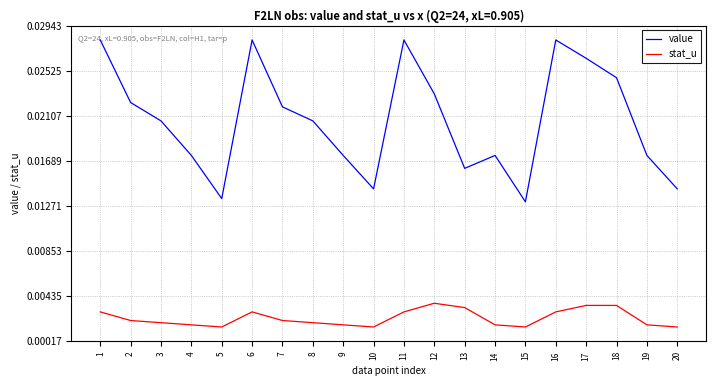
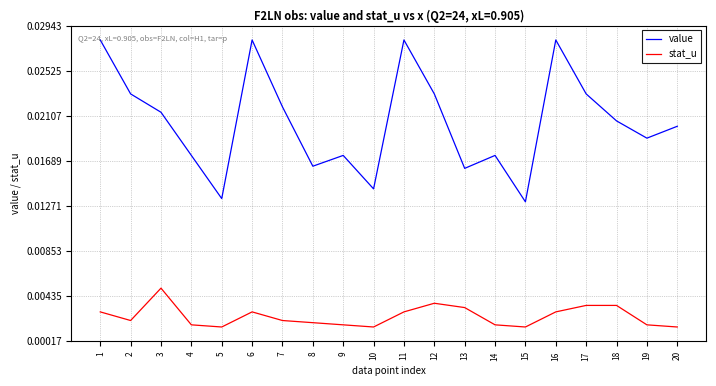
value, 2: 0.0223 -> 0.0231
value, 3: 0.0206 -> 0.0214
stat_u, 3: 0.0019 -> 0.0051
value, 8: 0.0206 -> 0.0164
value, 17: 0.0264 -> 0.0231
value, 18: 0.0246 -> 0.0206
value, 19: 0.0174 -> 0.0190
value, 20: 0.0143 -> 0.0201
